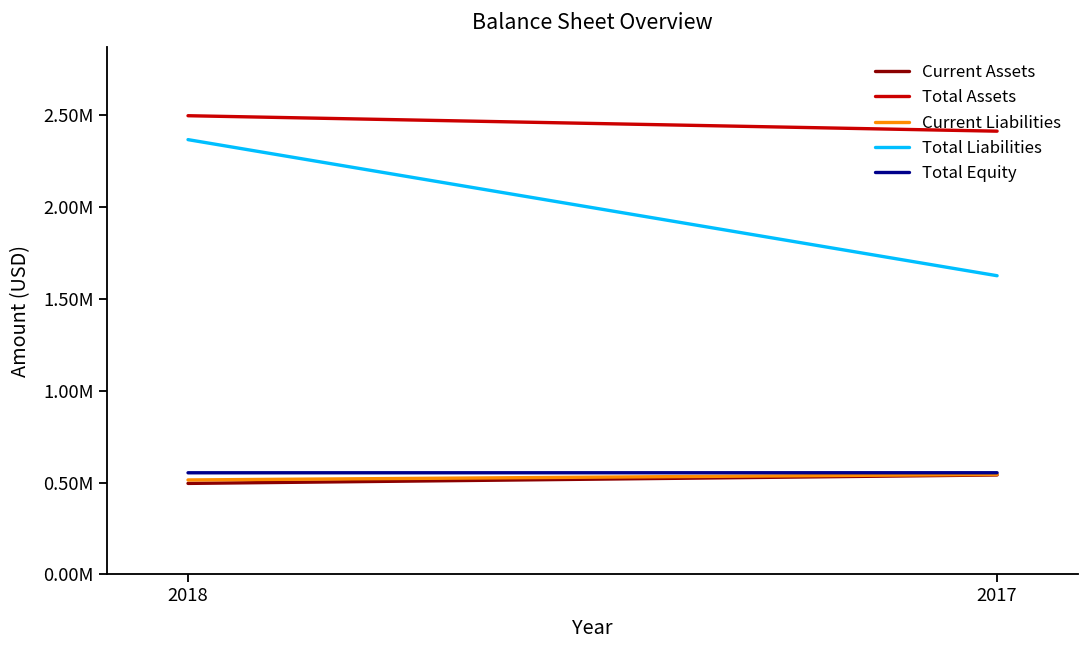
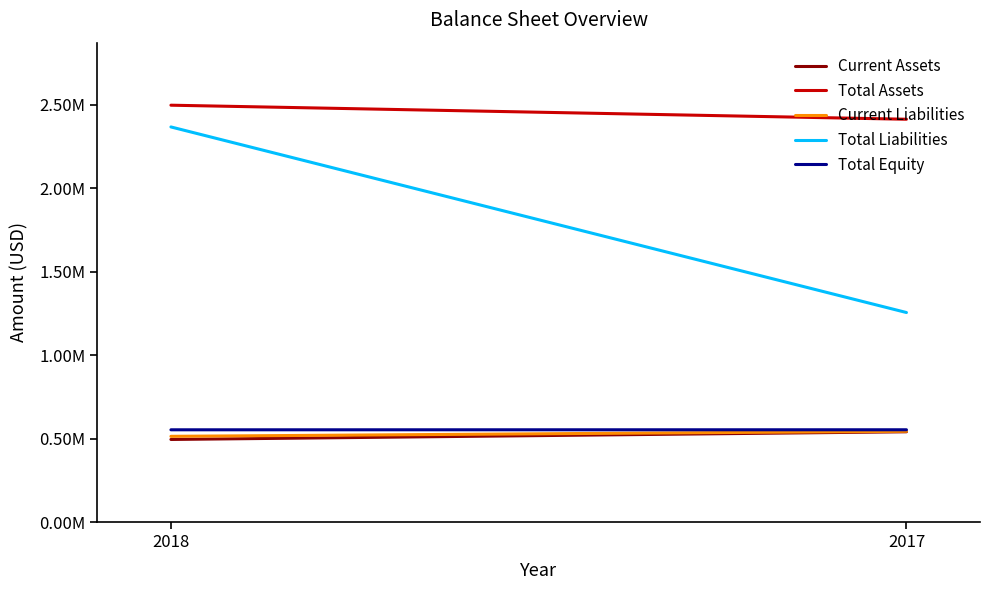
Total Liabilities, 2017: 1630000 -> 1260000
